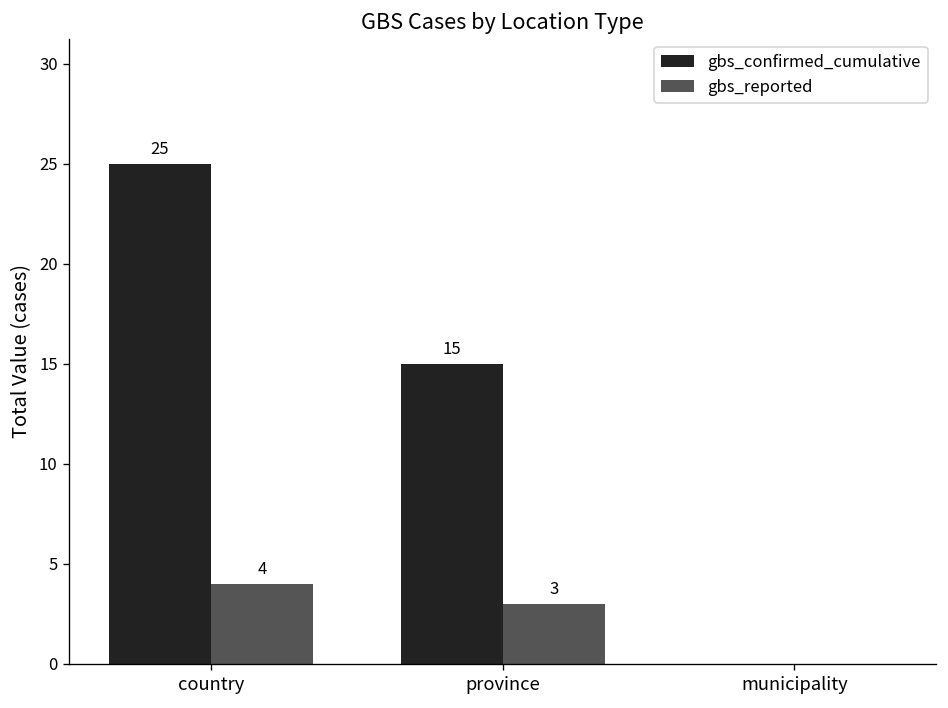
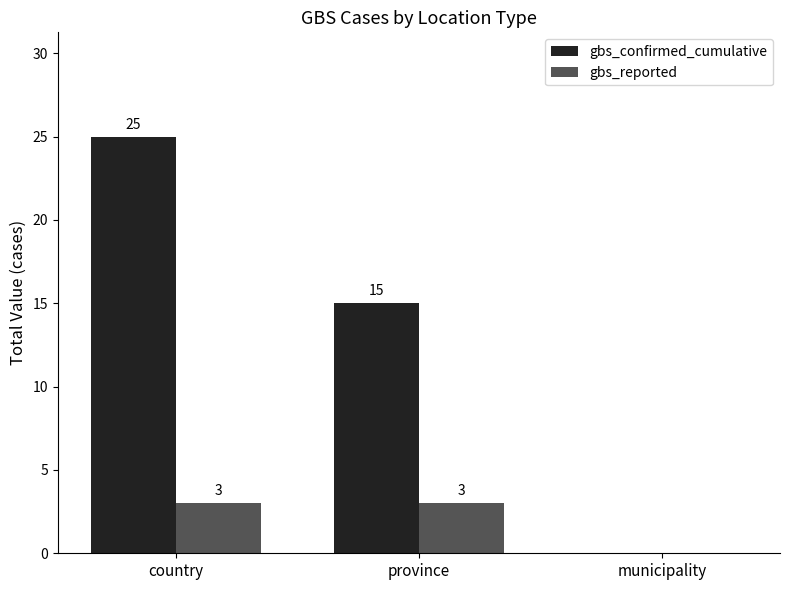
gbs_reported, country: 4 -> 3
